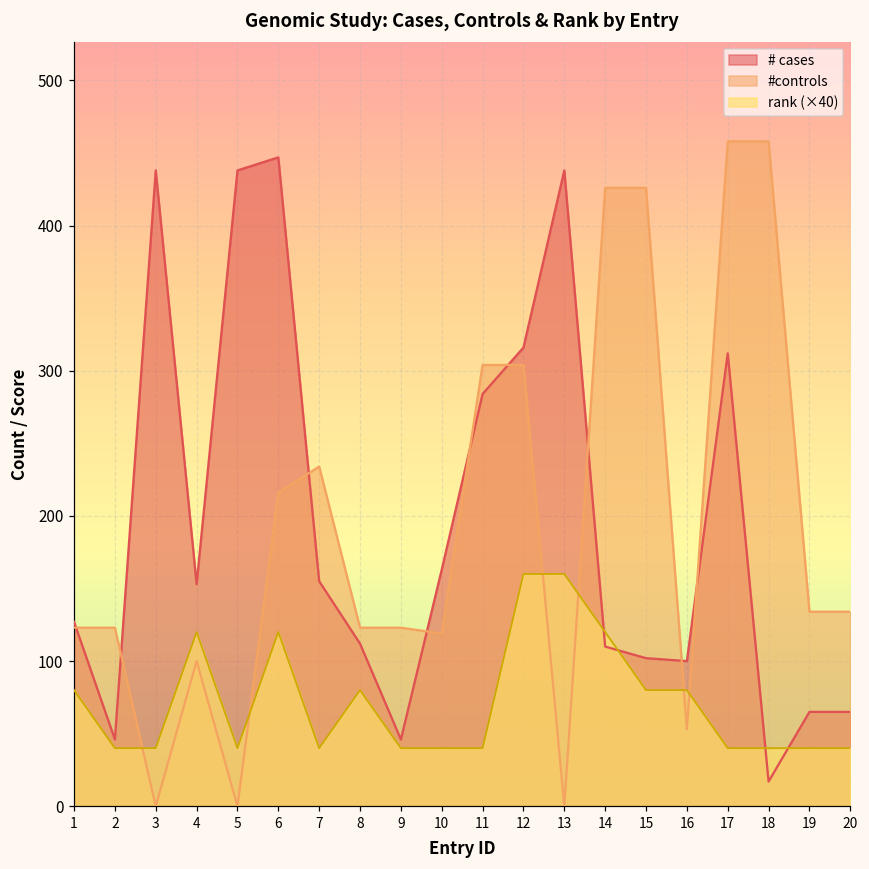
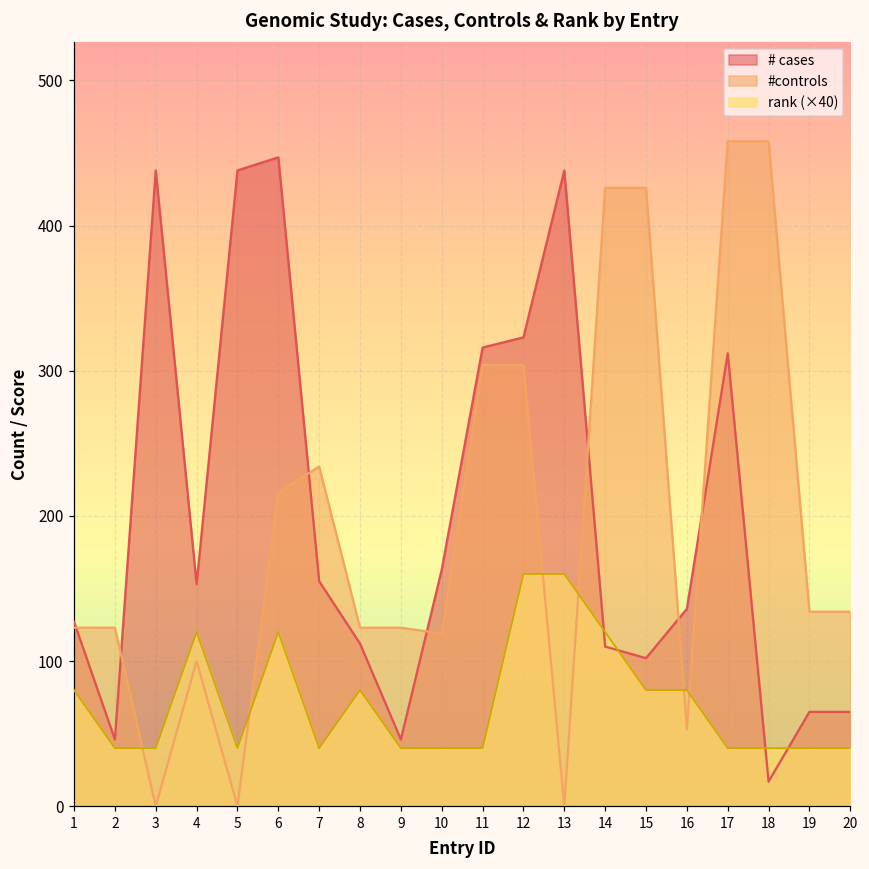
# cases, 11: 284 -> 316
# cases, 12: 316 -> 323
# cases, 16: 100 -> 136
